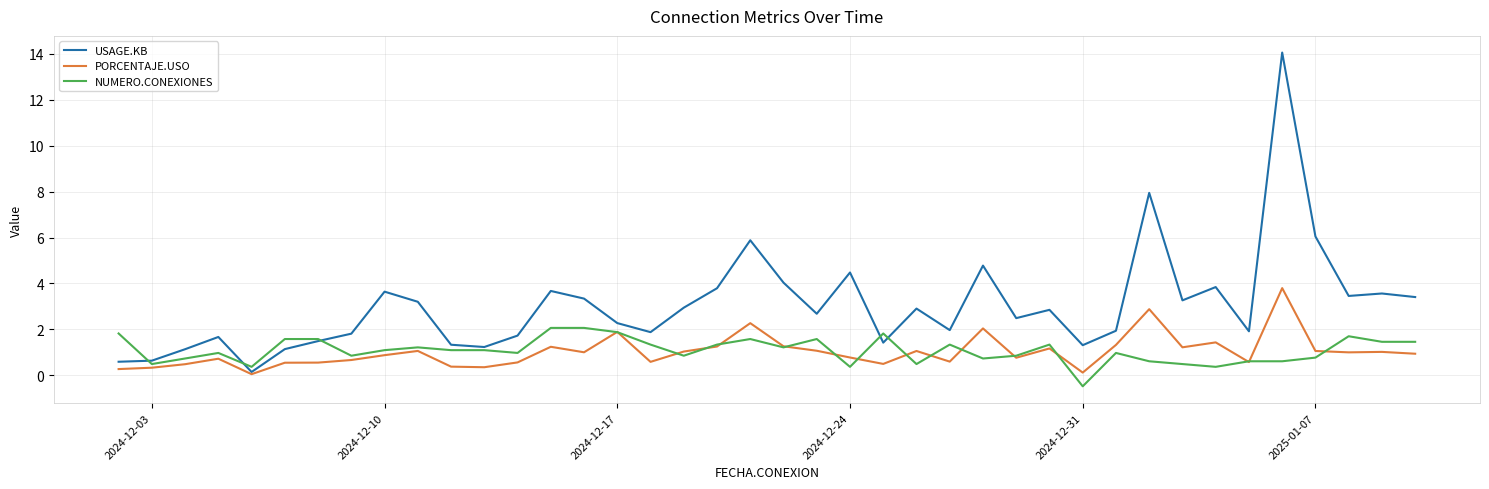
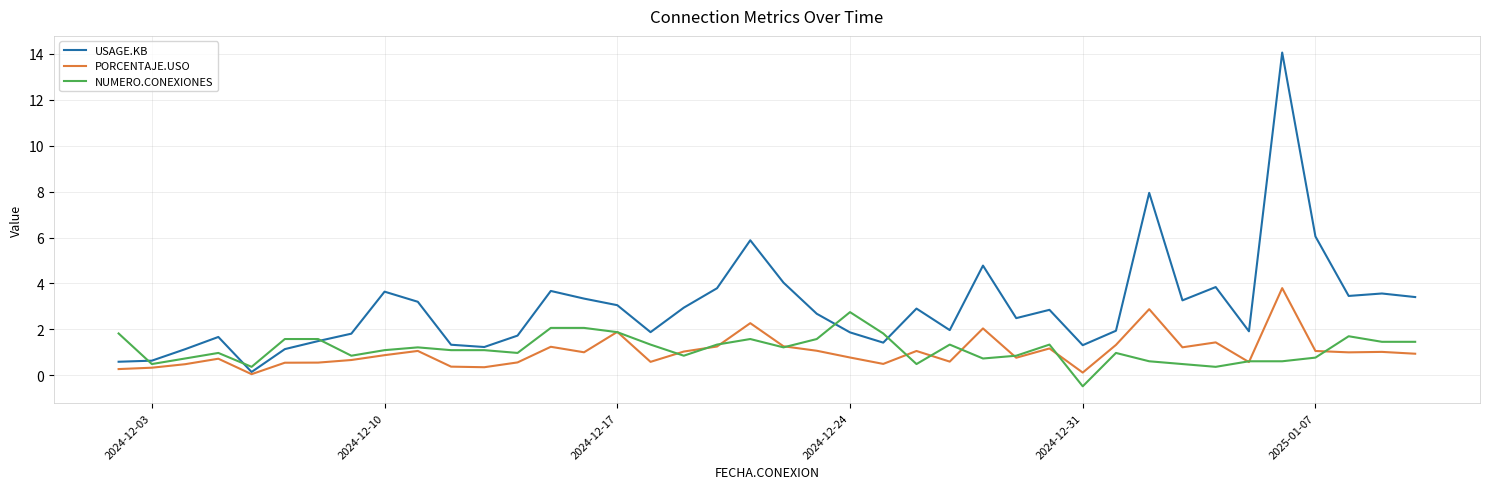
USAGE.KB, 2024-12-17: 2.3 -> 3.1
USAGE.KB, 2024-12-24: 4.5 -> 1.9
NUMERO.CONEXIONES, 2024-12-24: 0.4 -> 2.7
